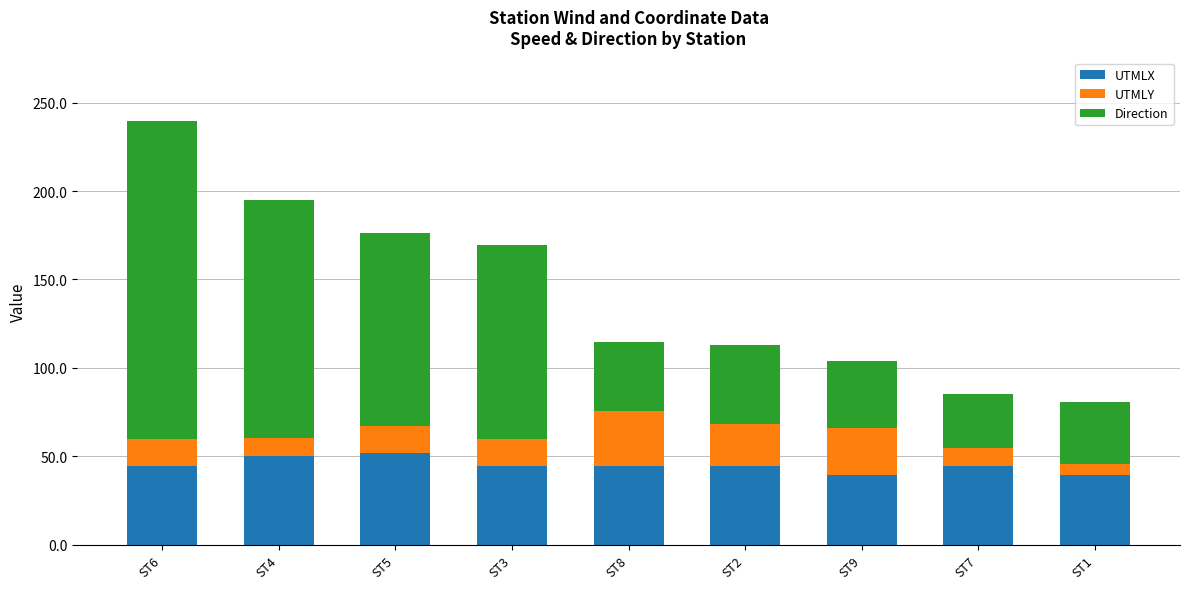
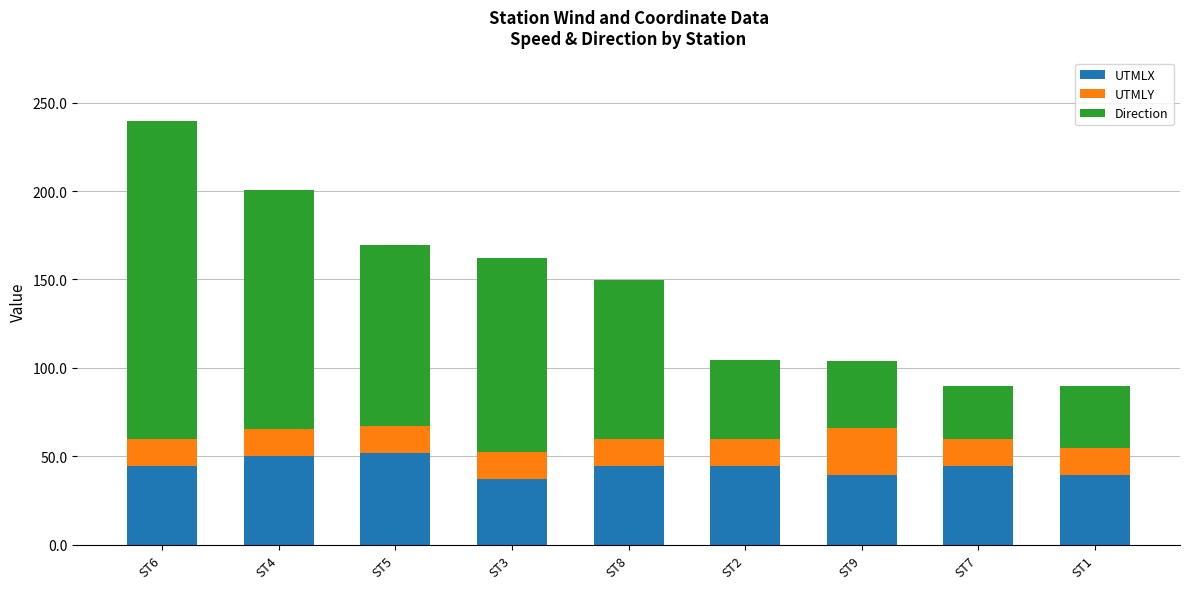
UTMLY, ST4: 10 -> 15
Direction, ST5: 109 -> 102
UTMLX, ST3: 44 -> 37
UTMLY, ST8: 31 -> 15
Direction, ST8: 39 -> 90
UTMLY, ST2: 24 -> 15
UTMLY, ST7: 11 -> 15
UTMLY, ST1: 6 -> 15
